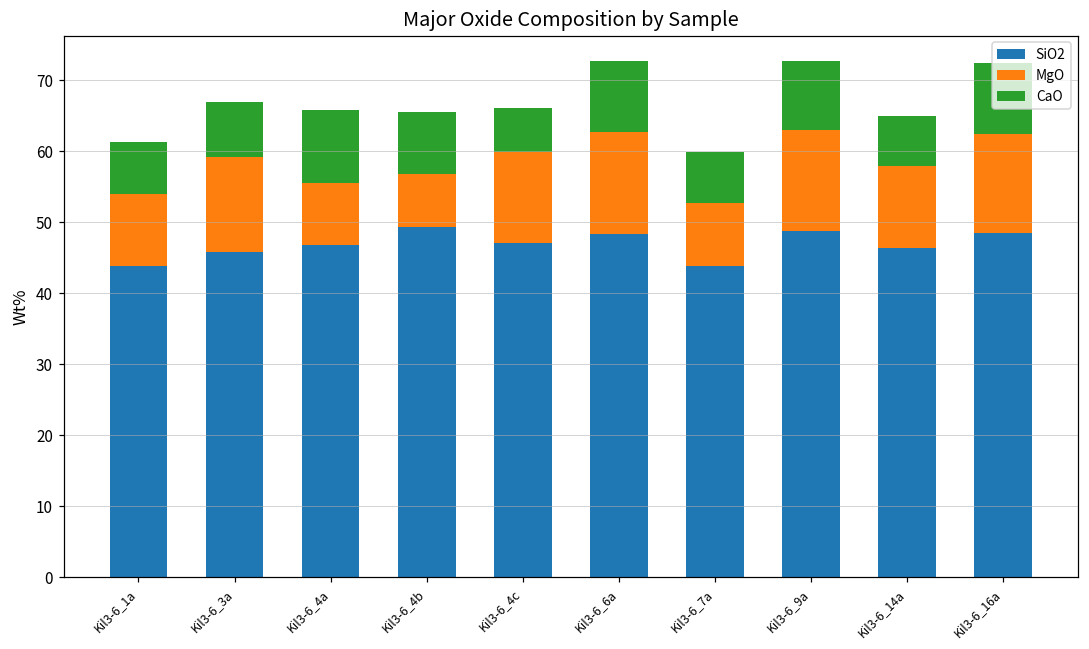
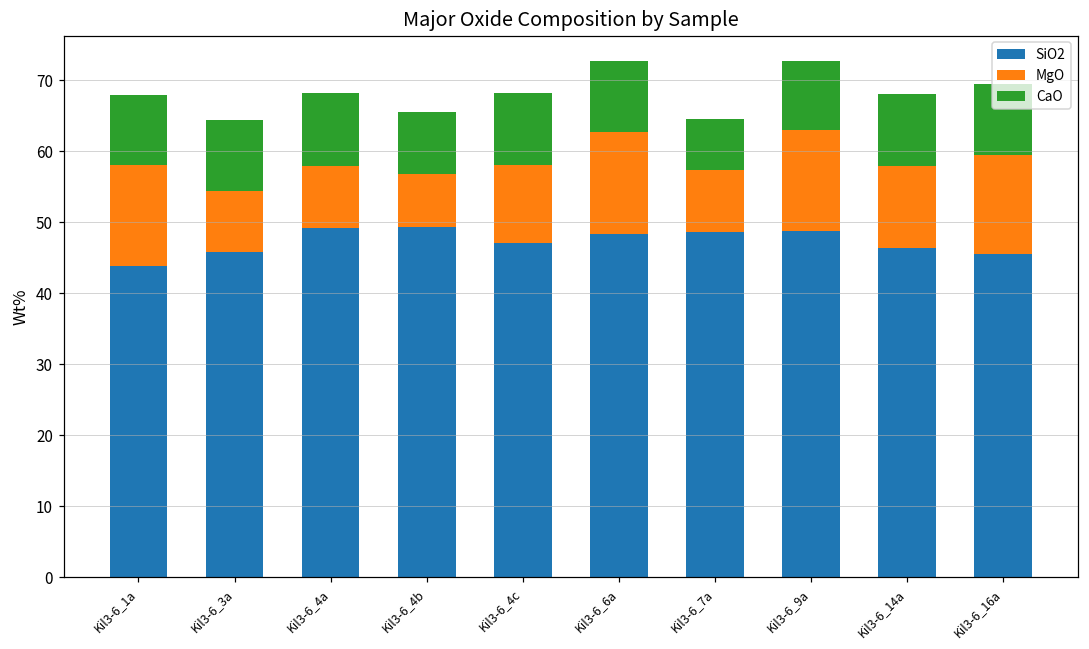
MgO, Kil3-6_1a: 10 -> 14
CaO, Kil3-6_1a: 7 -> 10
MgO, Kil3-6_3a: 13 -> 9
CaO, Kil3-6_3a: 8 -> 10
SiO2, Kil3-6_4a: 47 -> 49
MgO, Kil3-6_4c: 13 -> 11
CaO, Kil3-6_4c: 6 -> 10
SiO2, Kil3-6_7a: 44 -> 49
CaO, Kil3-6_14a: 7 -> 10
SiO2, Kil3-6_16a: 48 -> 45
